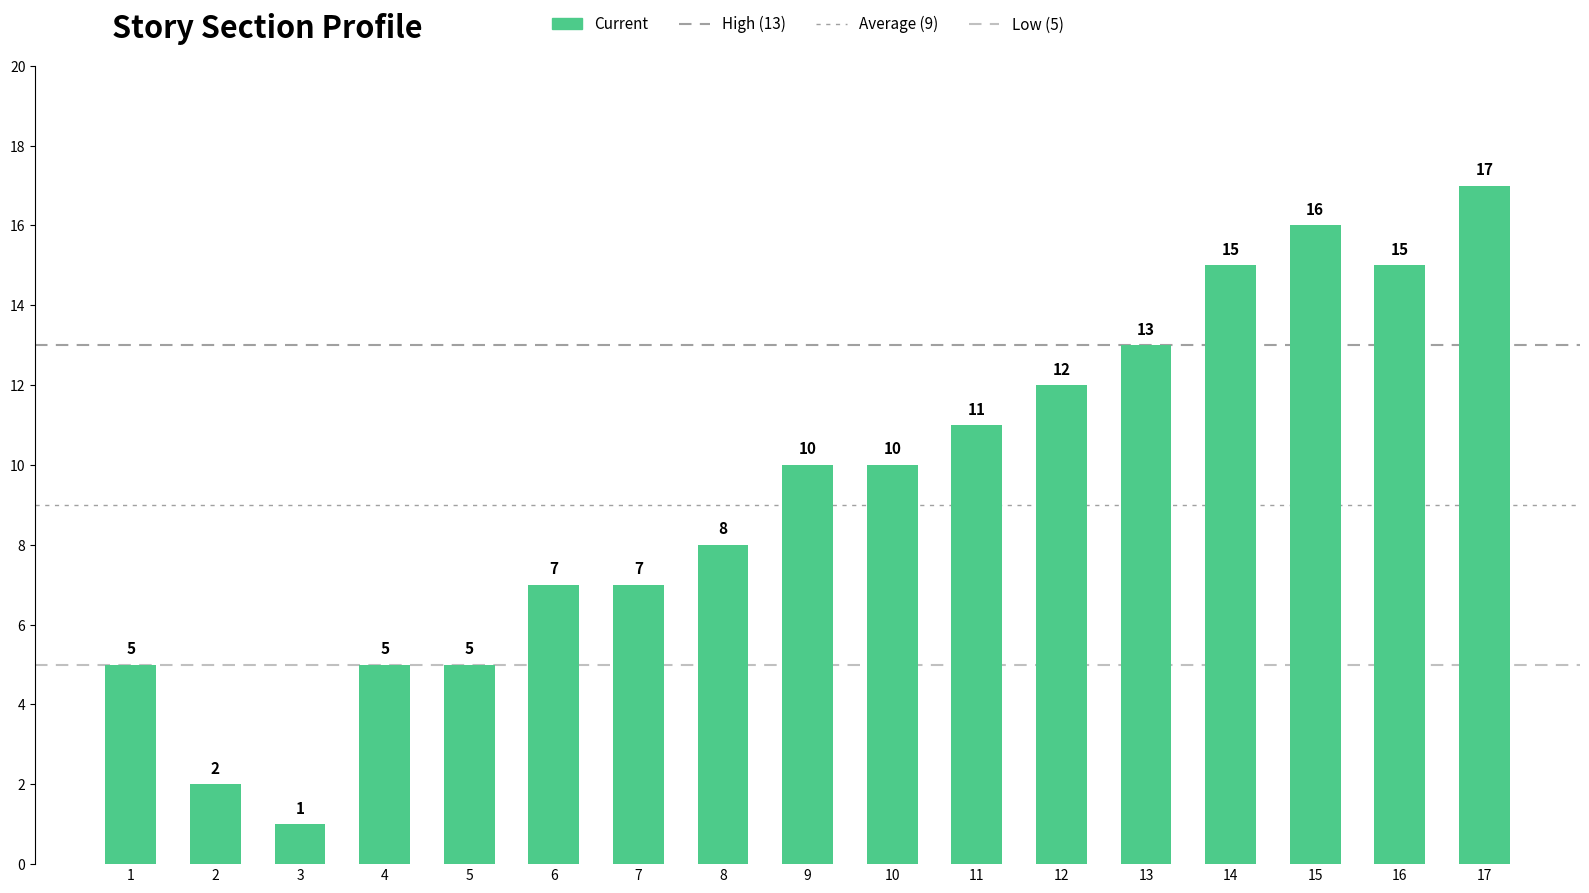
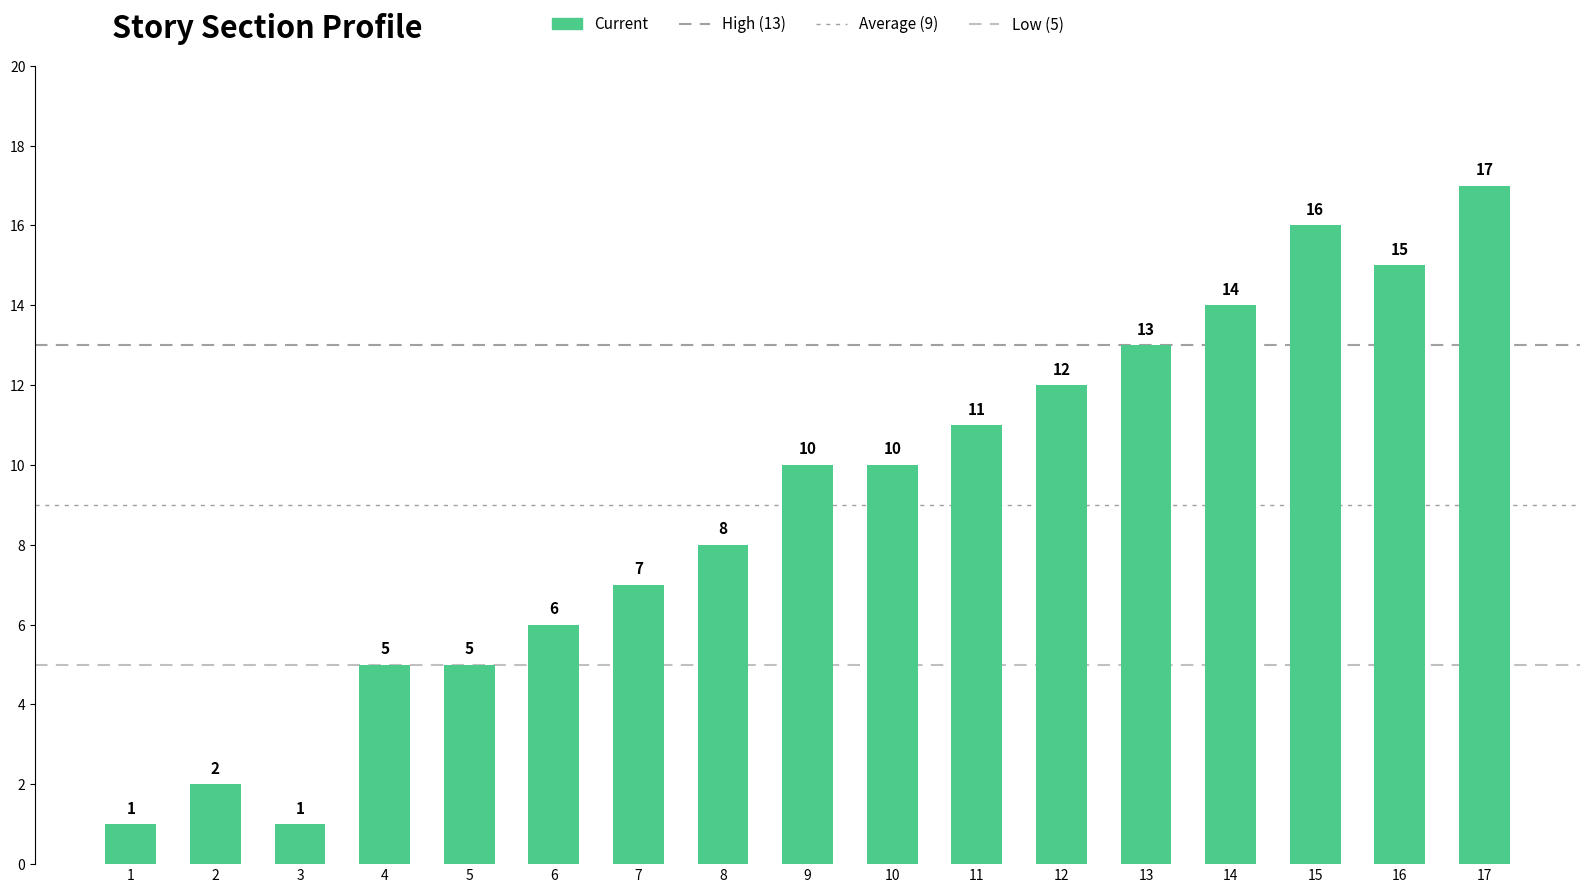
1: 5 -> 1
6: 7 -> 6
14: 15 -> 14
